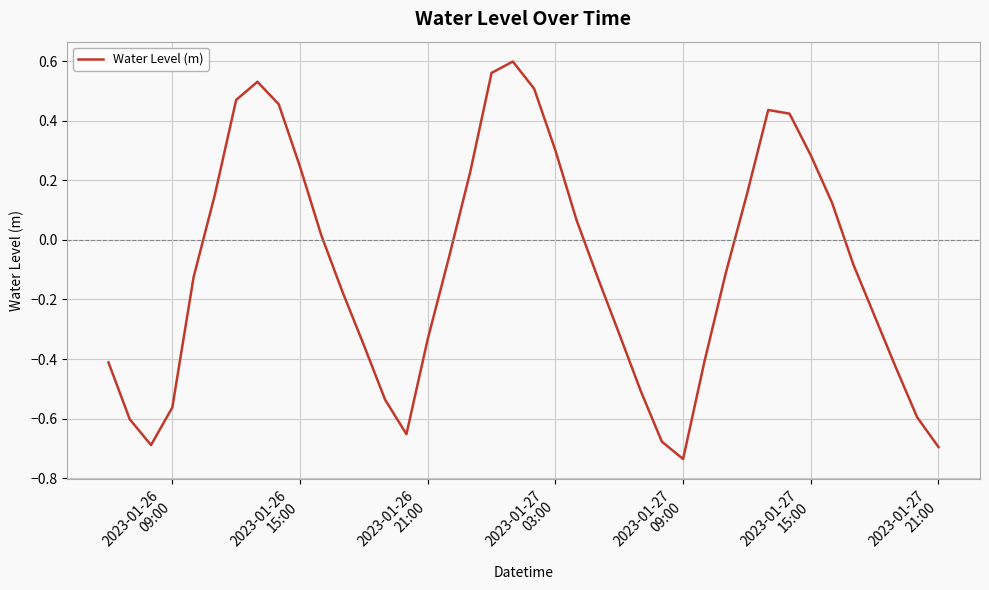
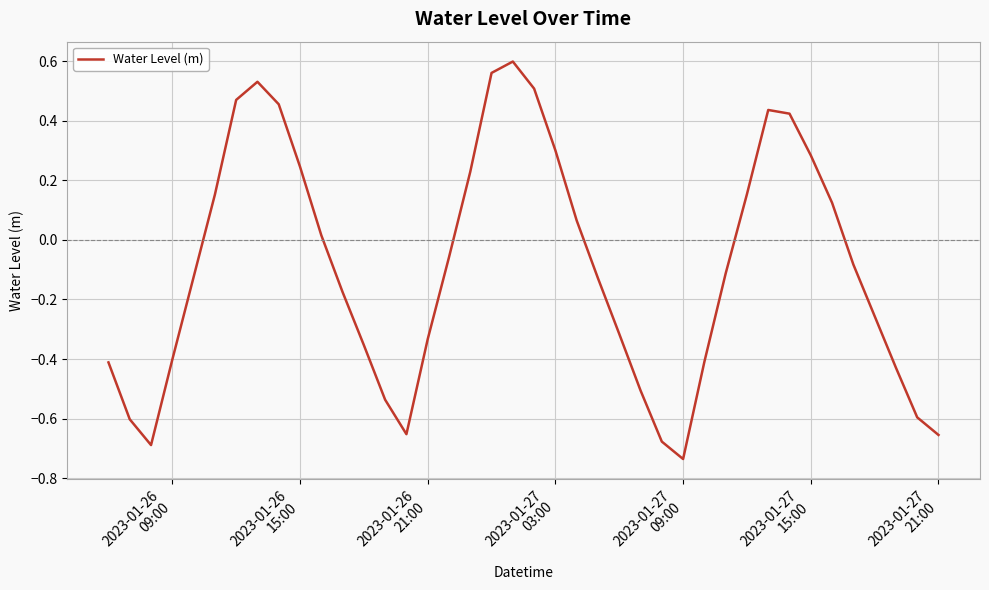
2023-01-26 09:00: -0.56 -> -0.40
2023-01-27 21:00: -0.70 -> -0.65
